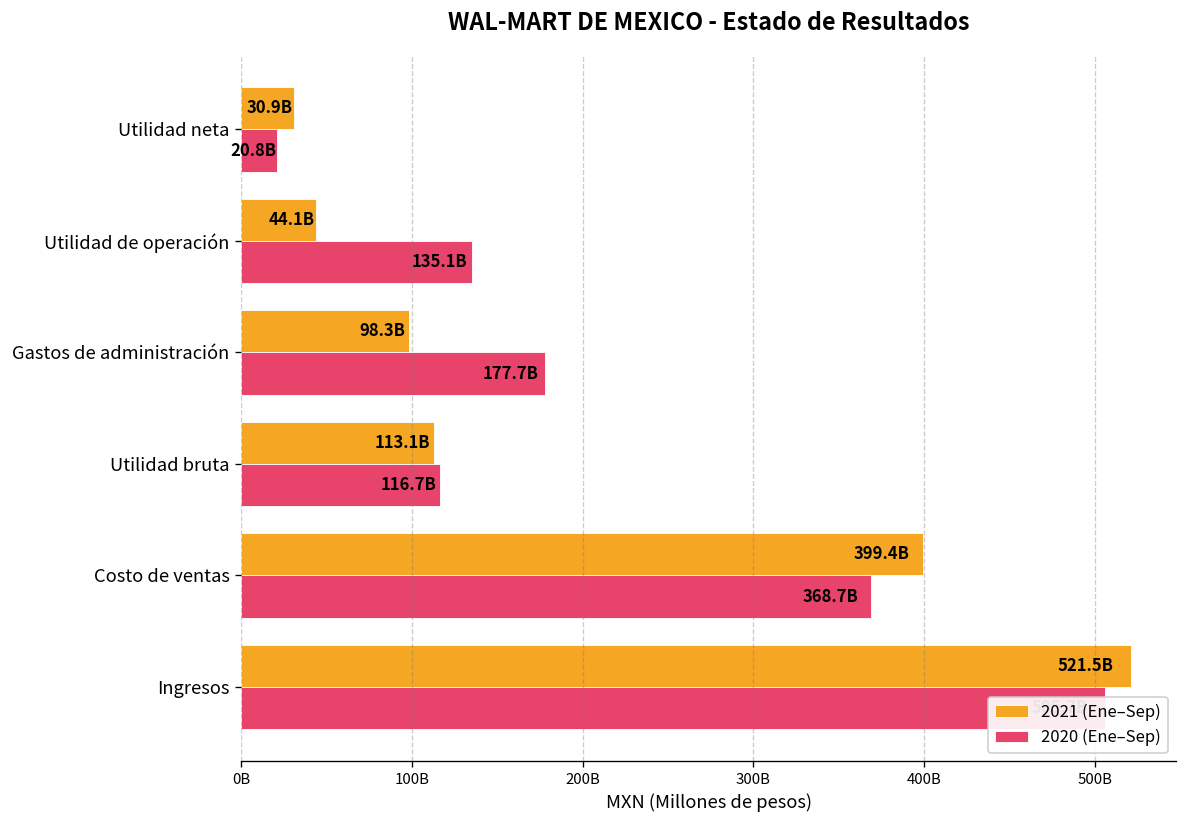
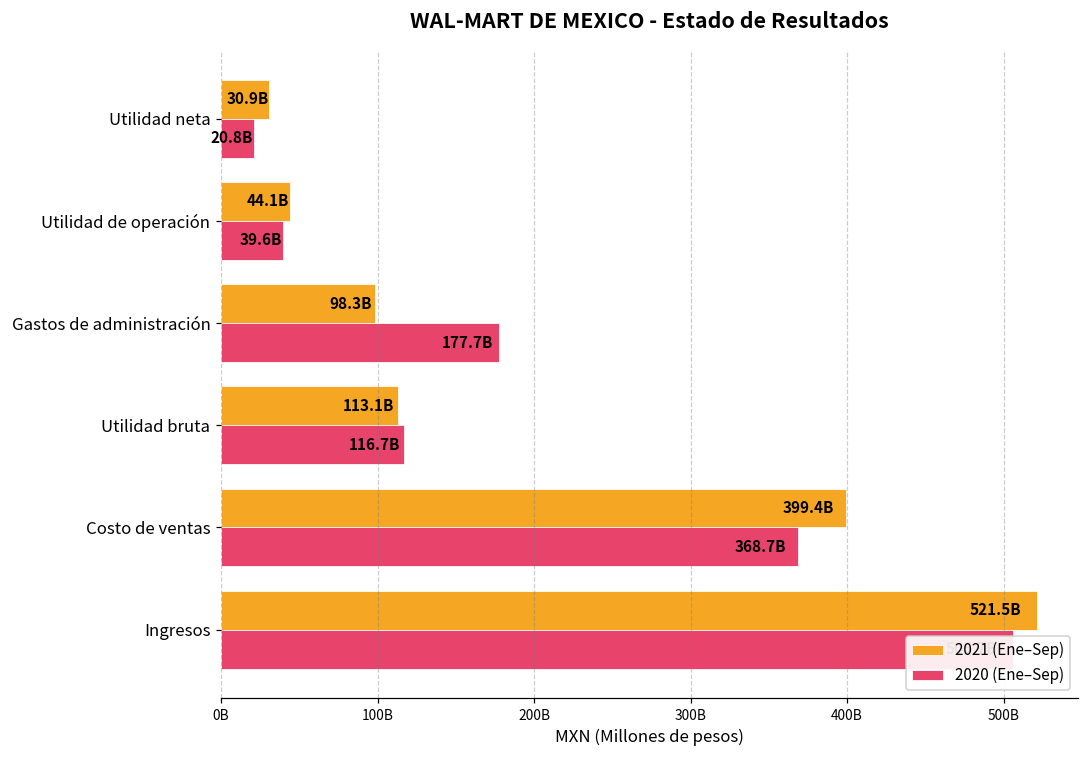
2020 (Ene–Sep), Utilidad de operación: 135.1B -> 39.6B
